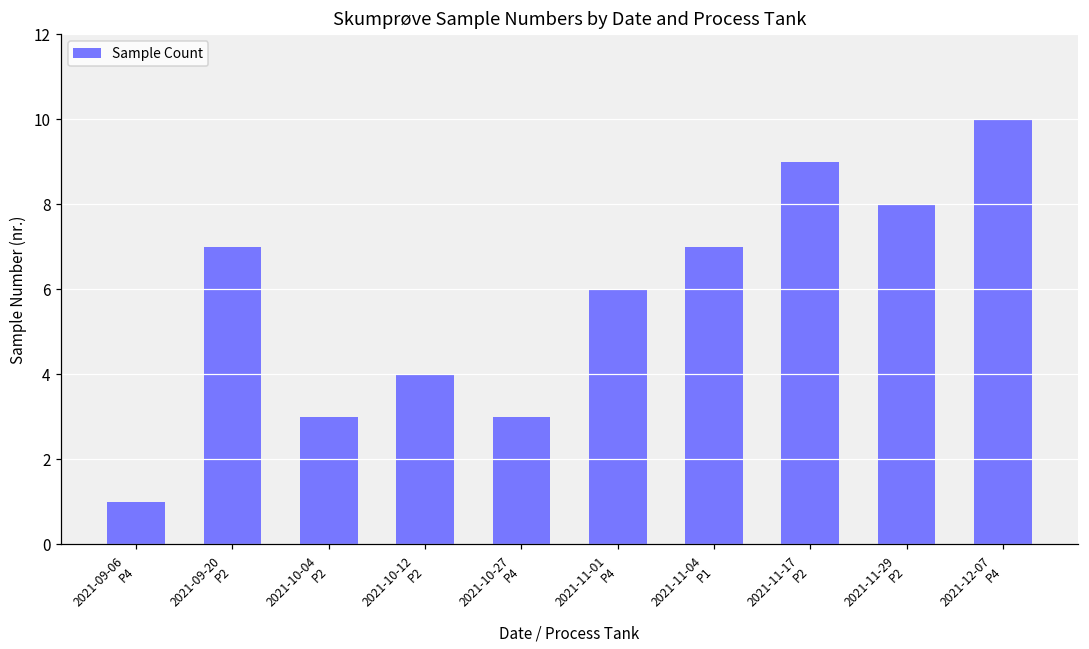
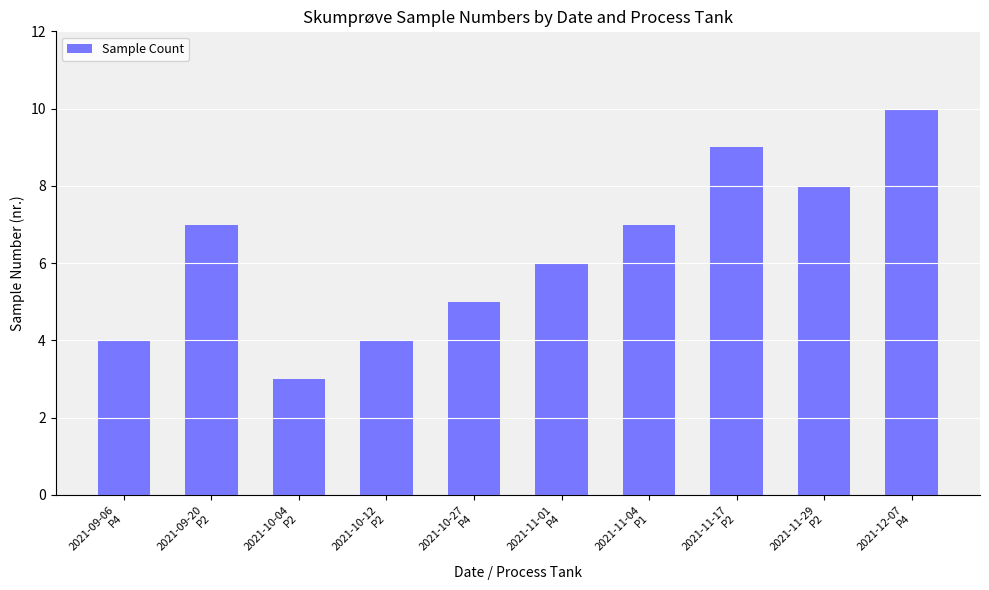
2021-09-06 P4: 1 -> 4
2021-10-27 P4: 3 -> 5
